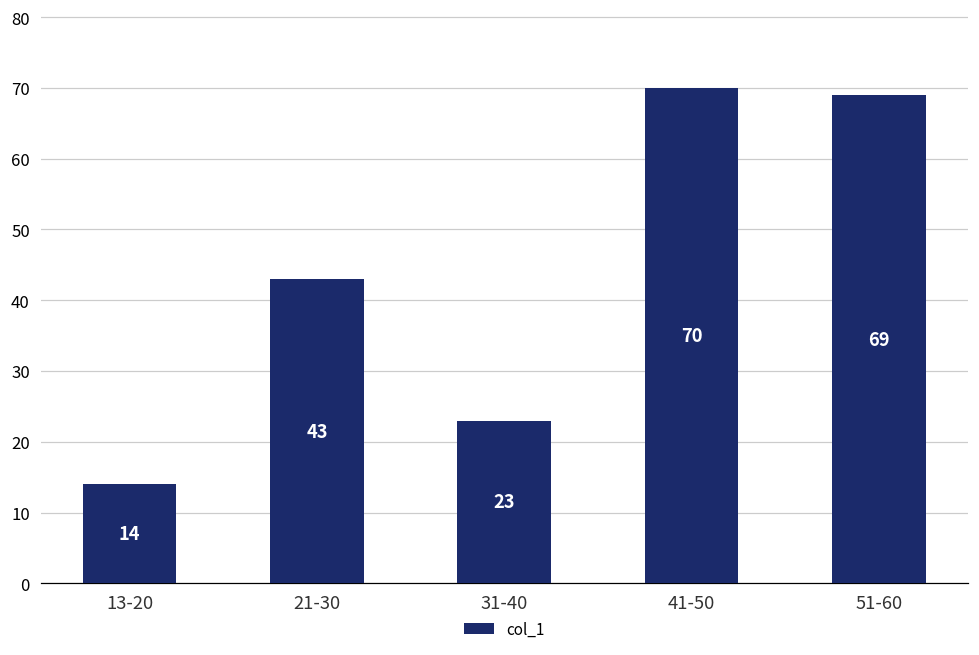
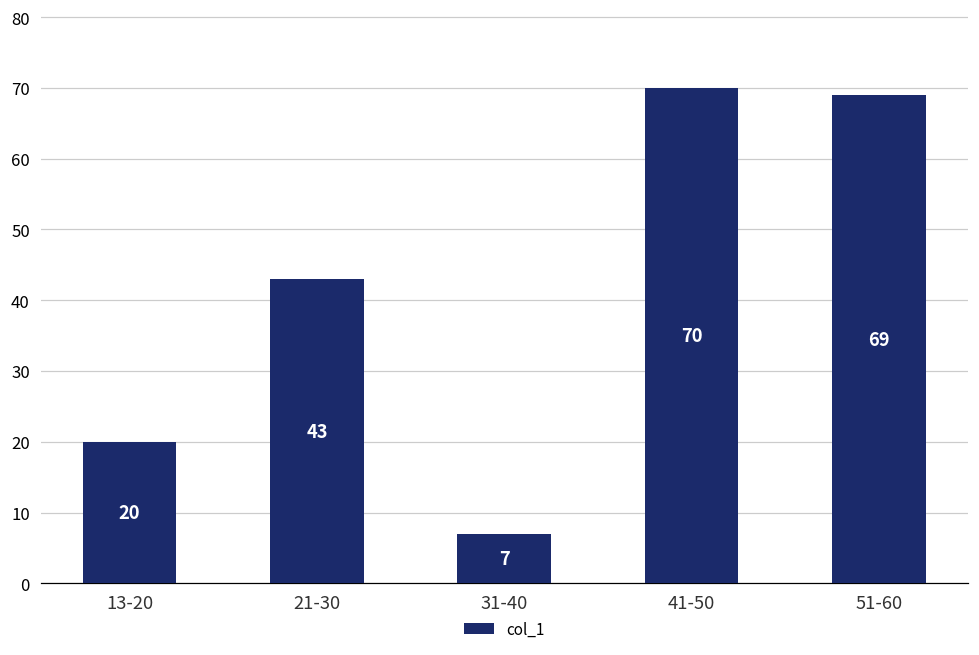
13-20: 14 -> 20
31-40: 23 -> 7
